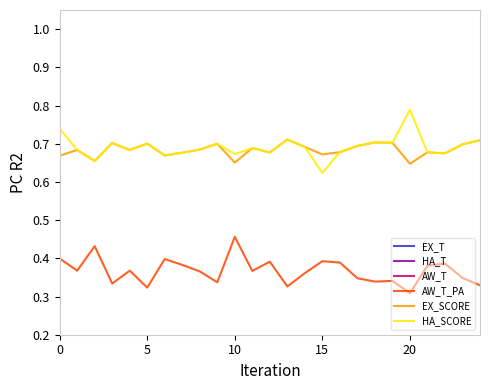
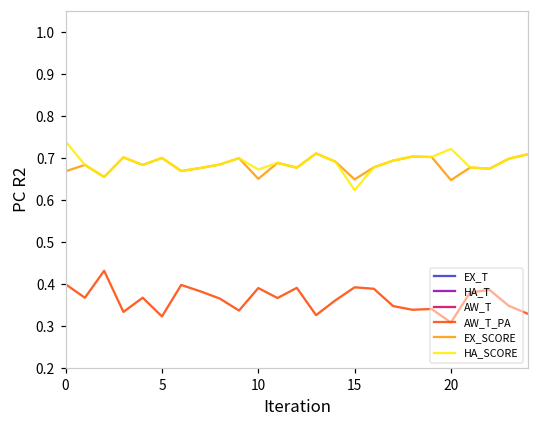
AW_T_PA, 10: 0.46 -> 0.39
EX_SCORE, 15: 0.67 -> 0.65
HA_SCORE, 20: 0.79 -> 0.72
